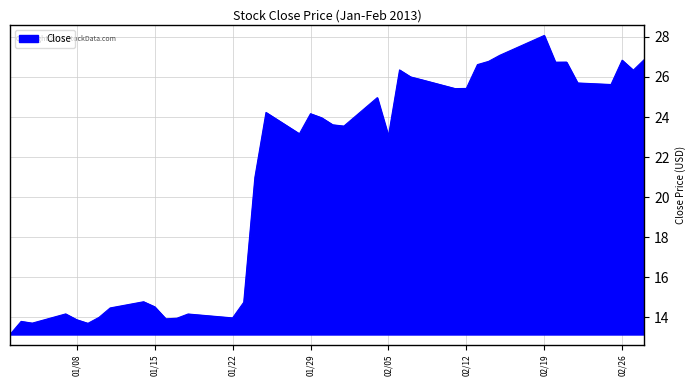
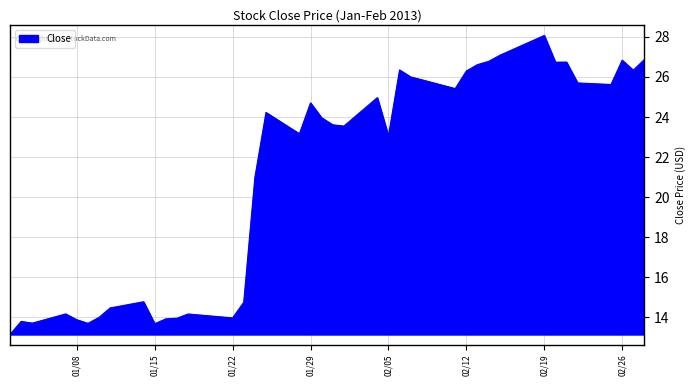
01/15: 14.5 -> 13.7
01/29: 24.2 -> 24.7
02/12: 25.4 -> 26.3
